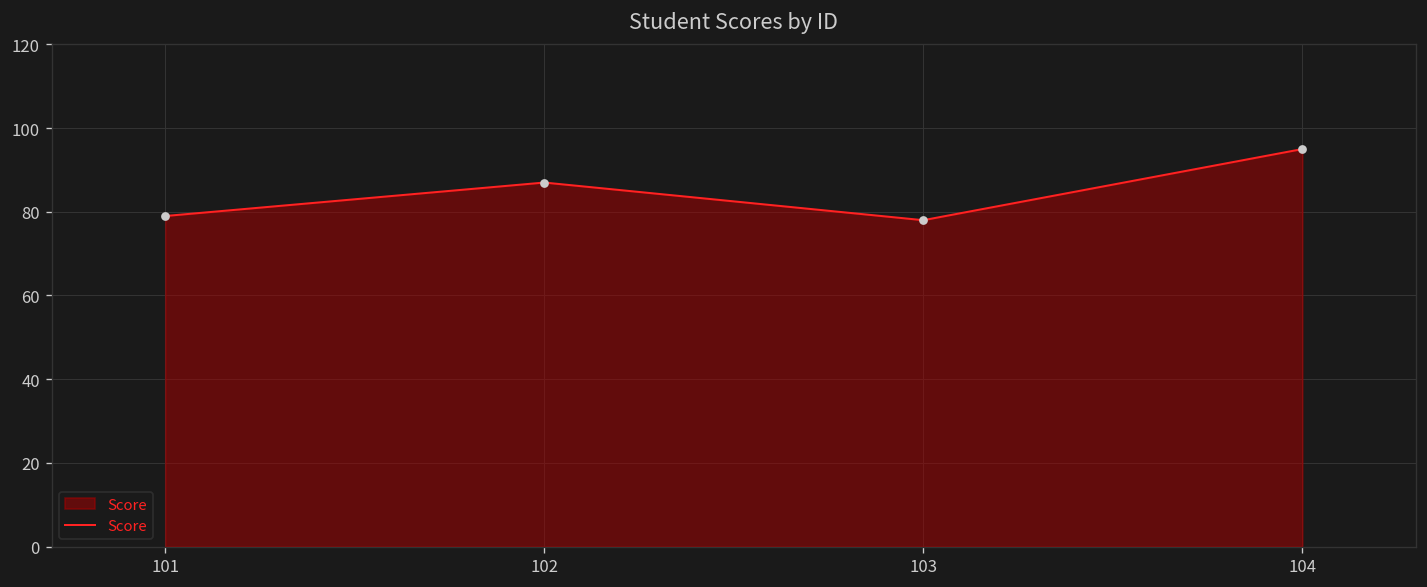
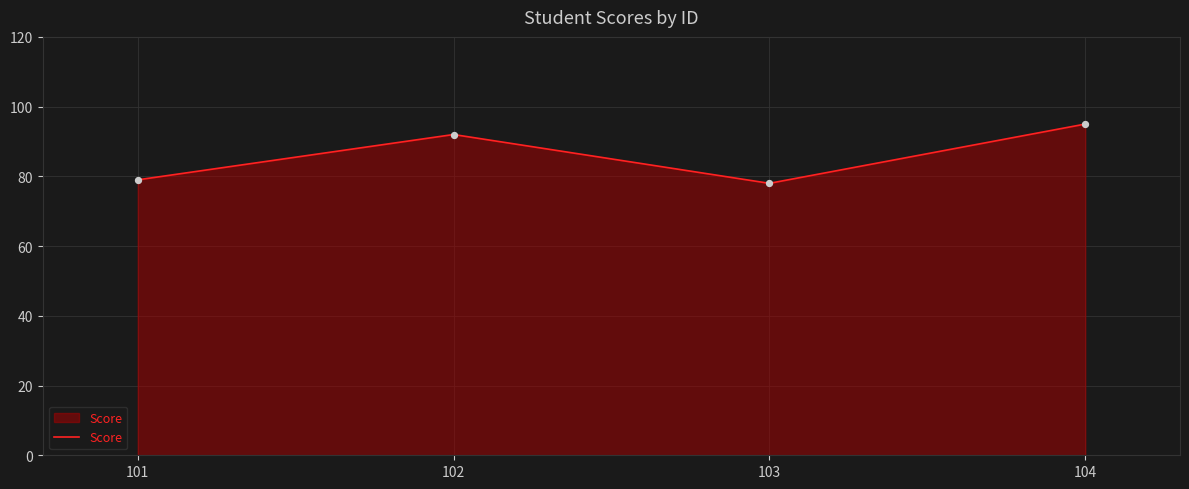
102: 87 -> 92
